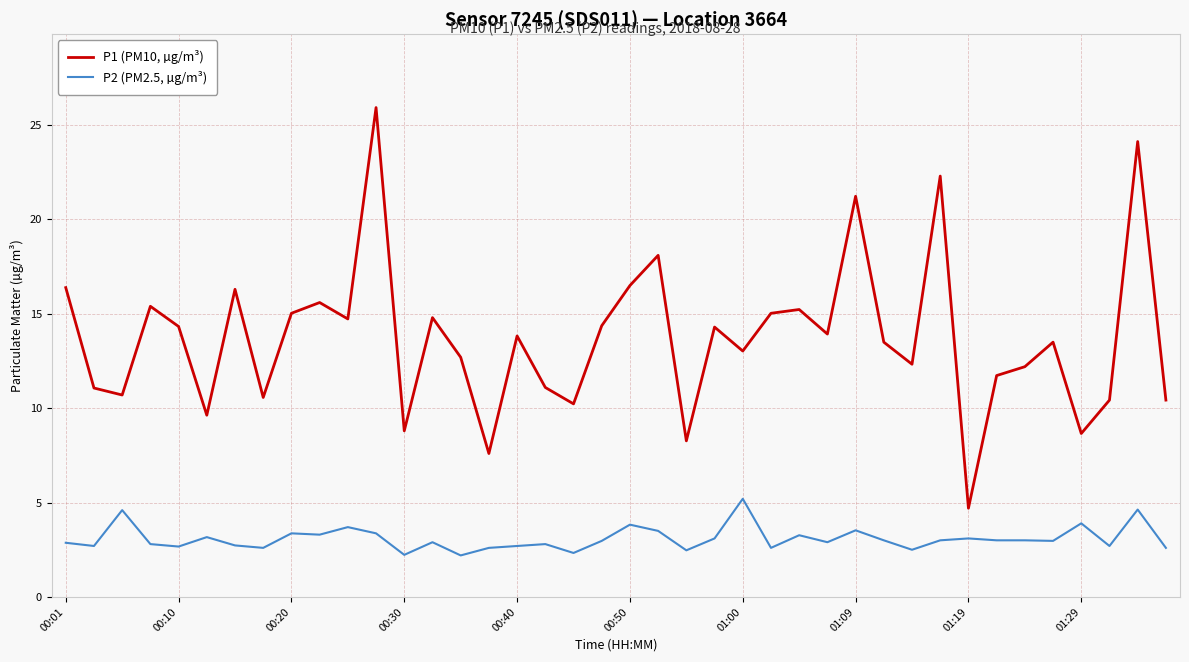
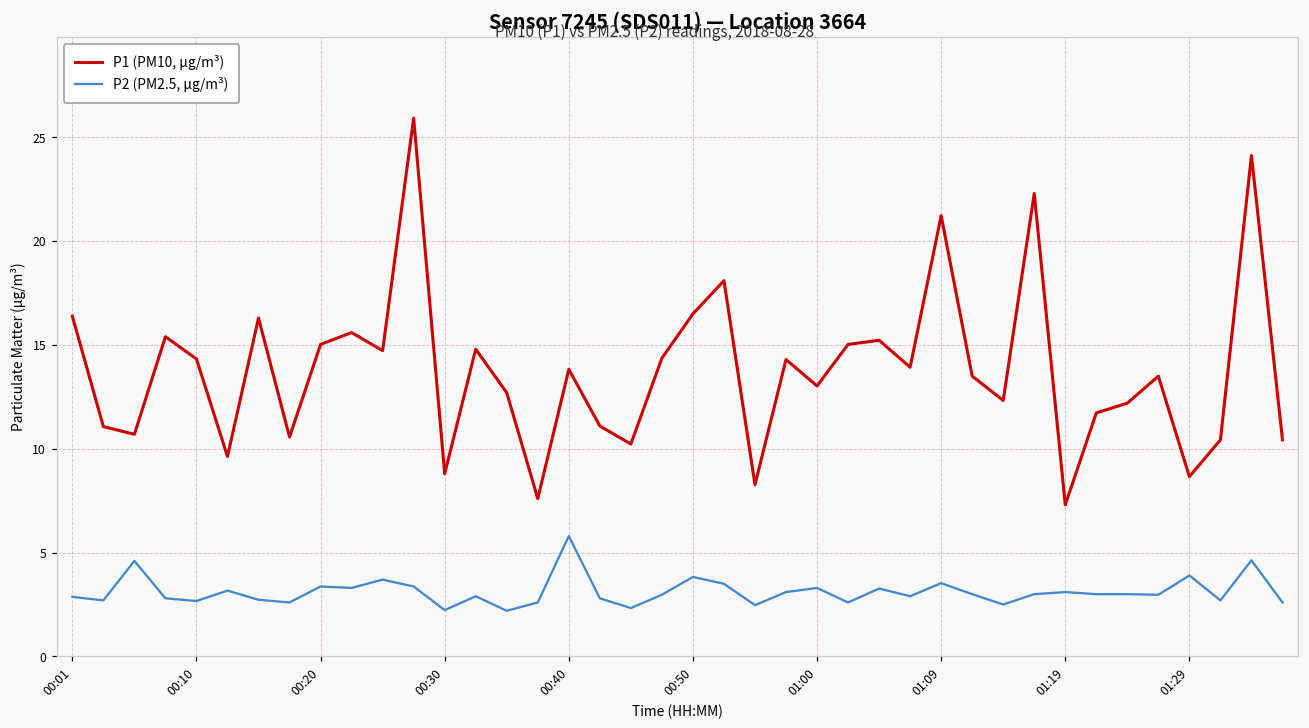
P2 (PM2.5, µg/m³), 00:40: 2.7 -> 5.8
P2 (PM2.5, µg/m³), 01:00: 5.2 -> 3.3
P1 (PM10, µg/m³), 01:19: 4.7 -> 7.3
